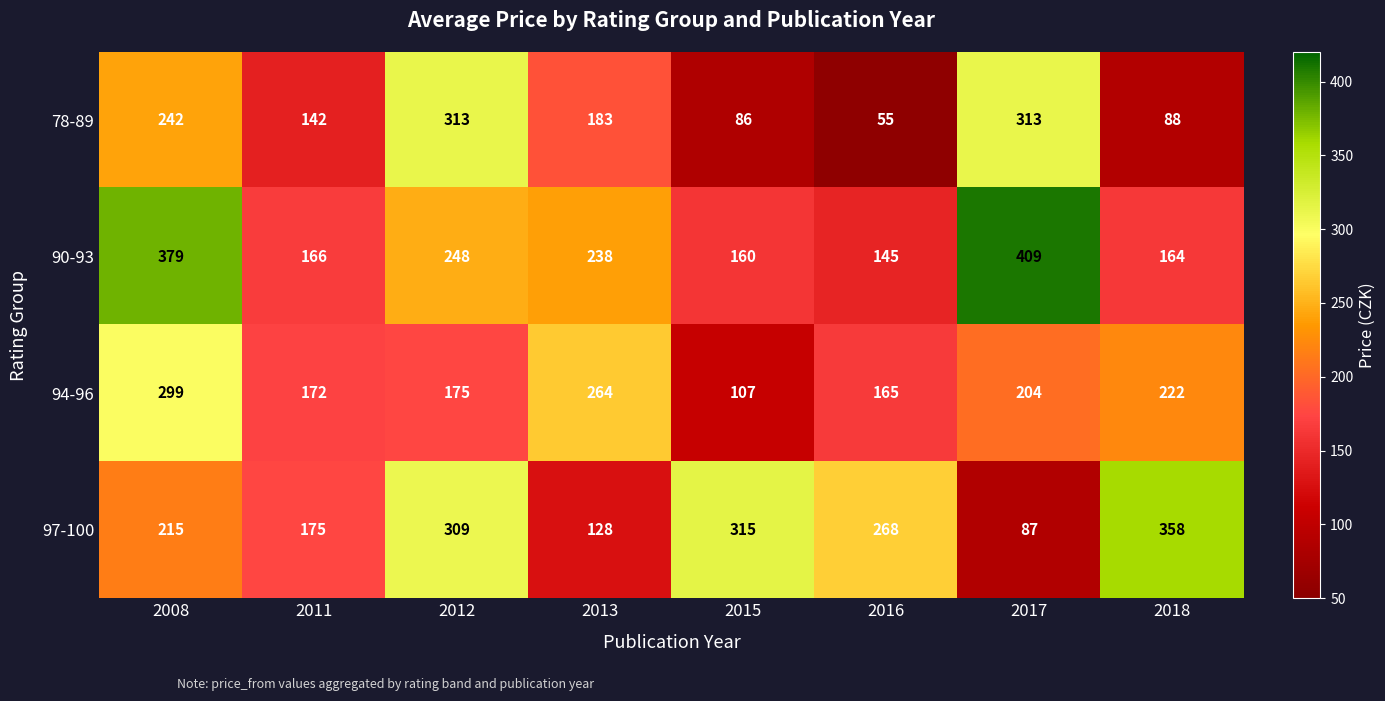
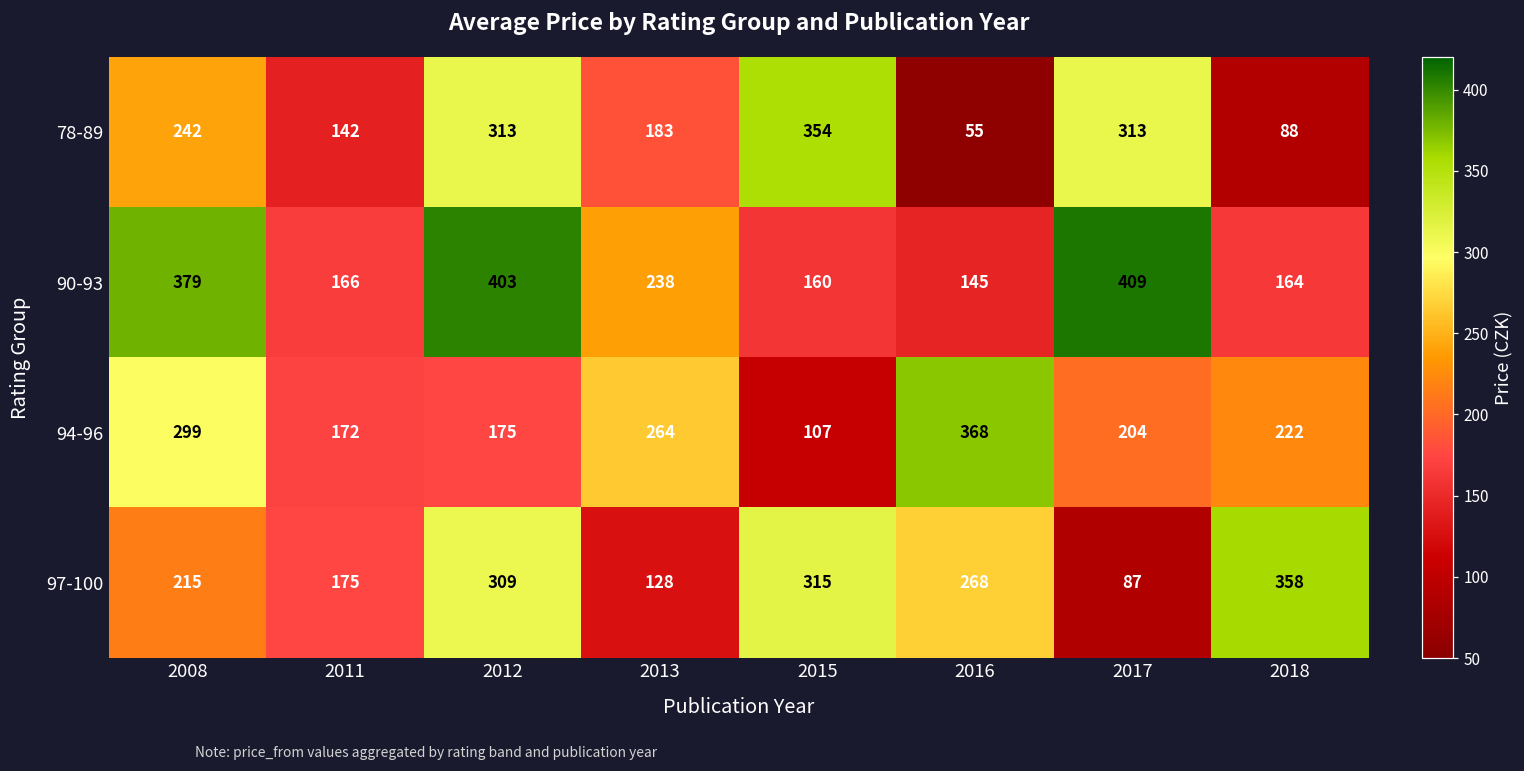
78-89, 2015: 86 -> 354
90-93, 2012: 248 -> 403
94-96, 2016: 165 -> 368
